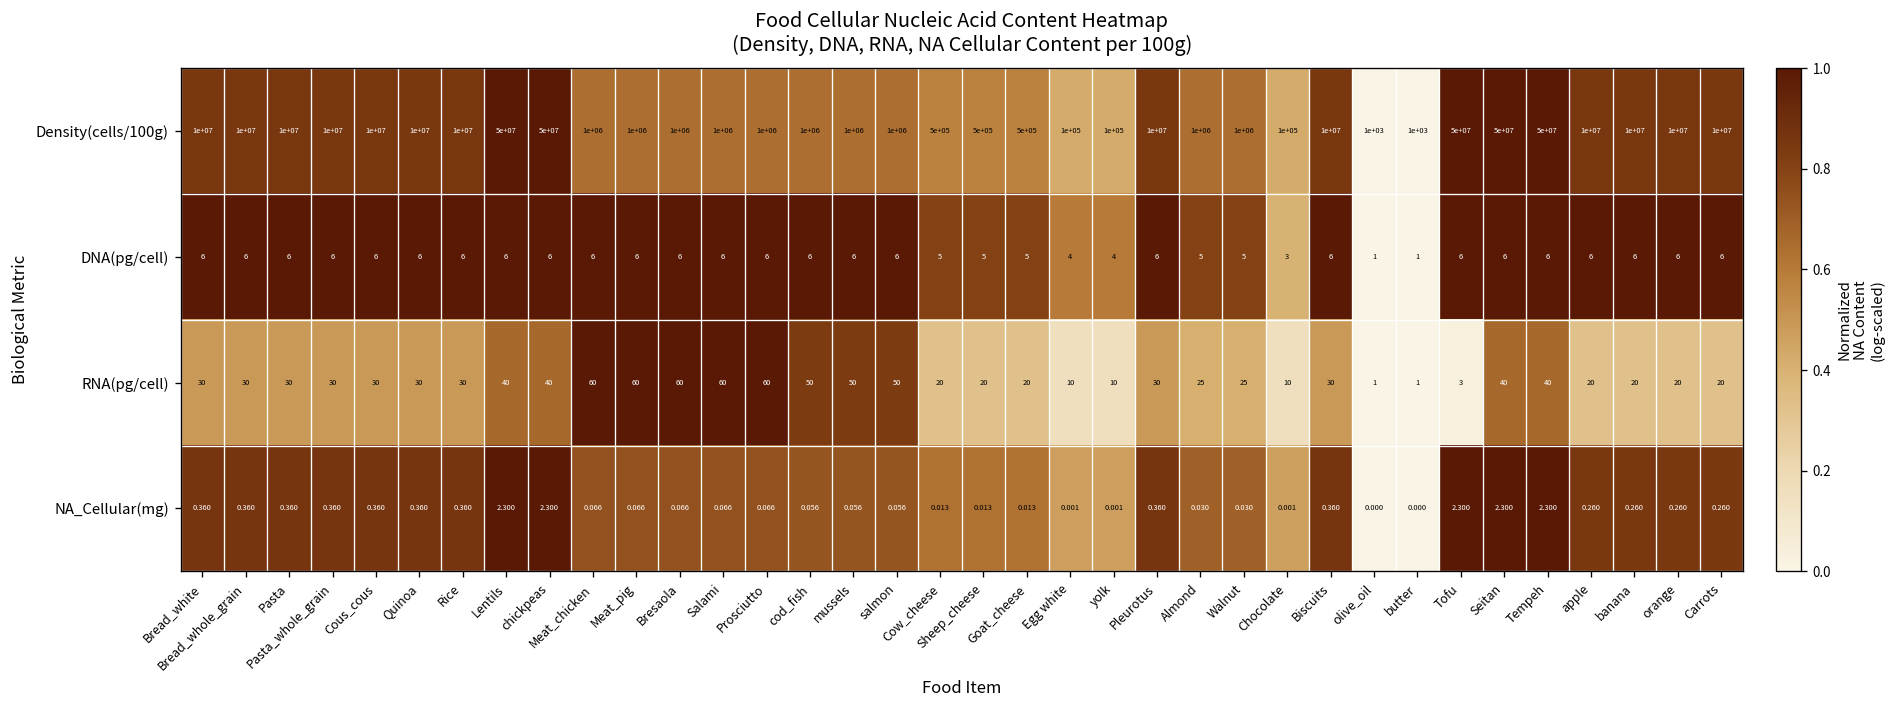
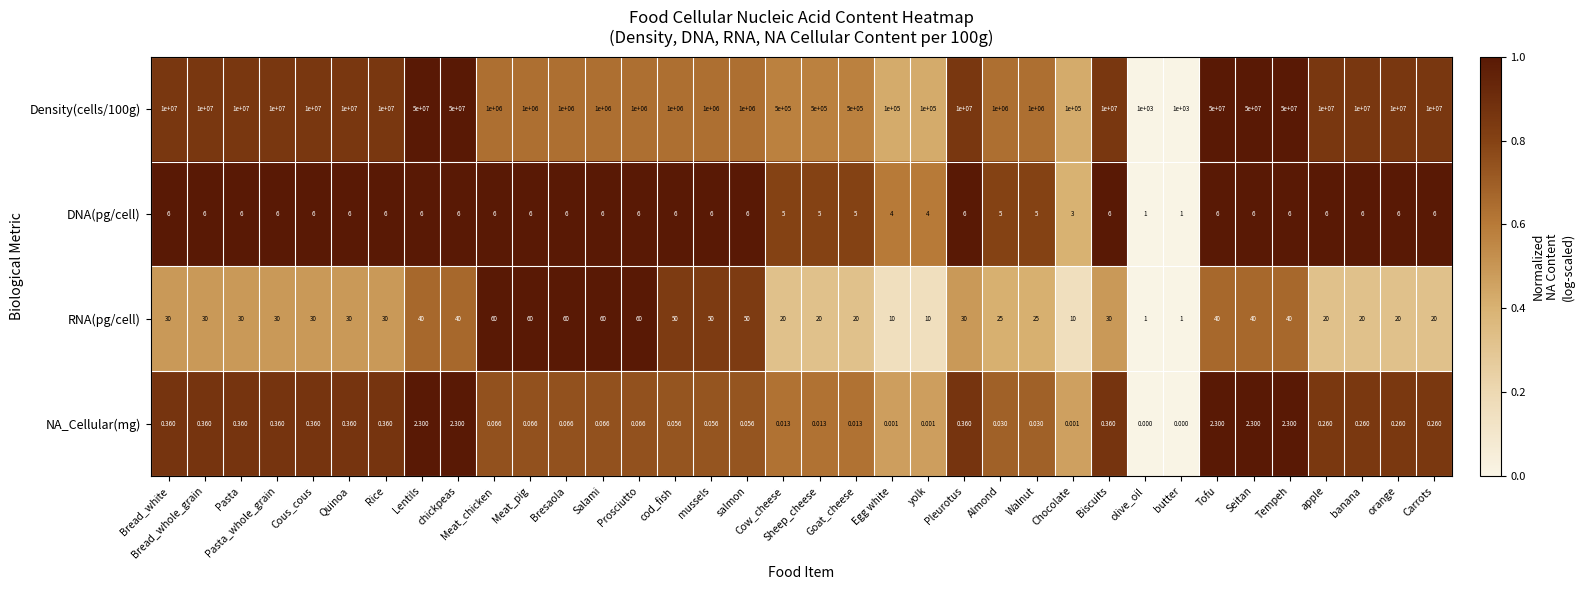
RNA(pg/cell), Tofu: 3 -> 40
